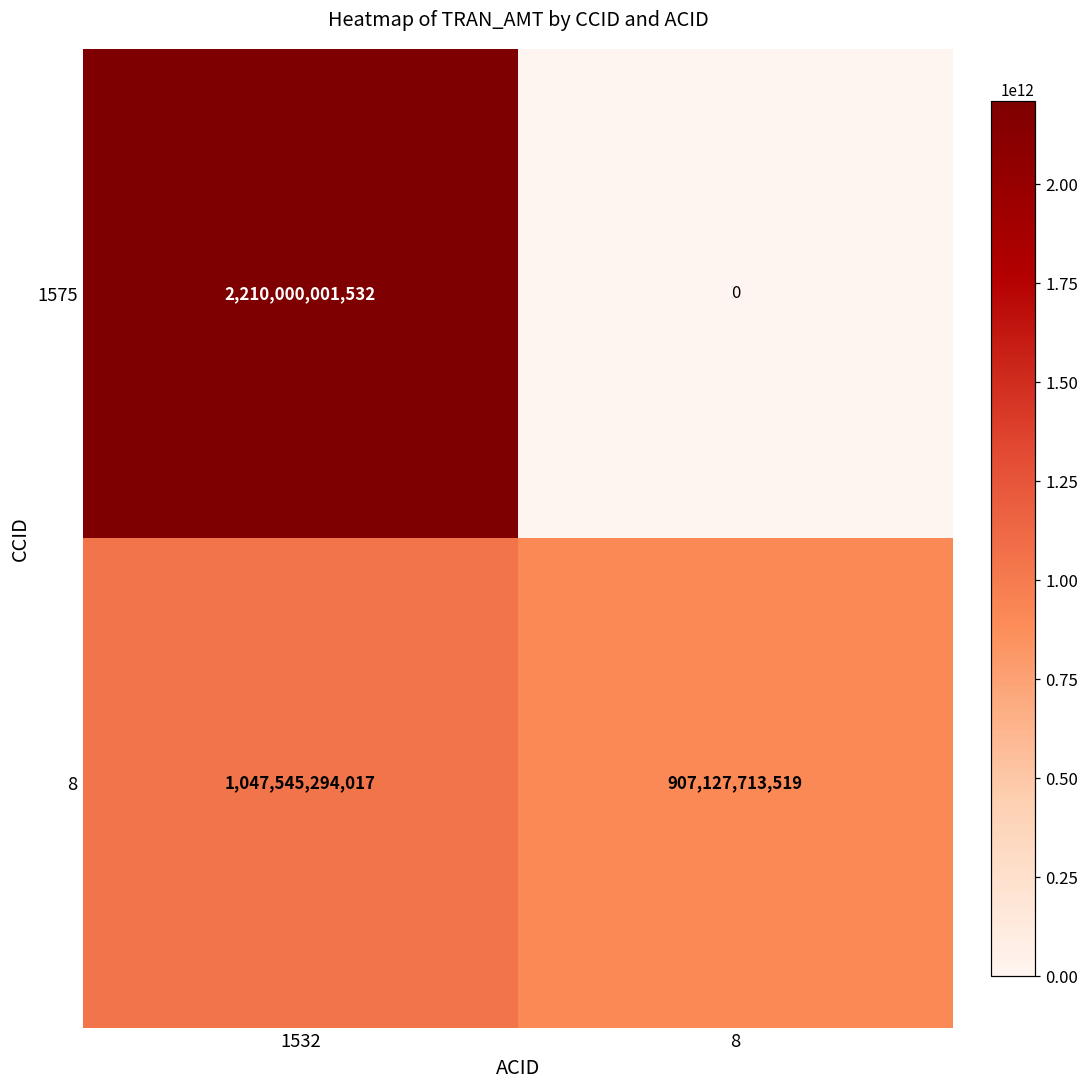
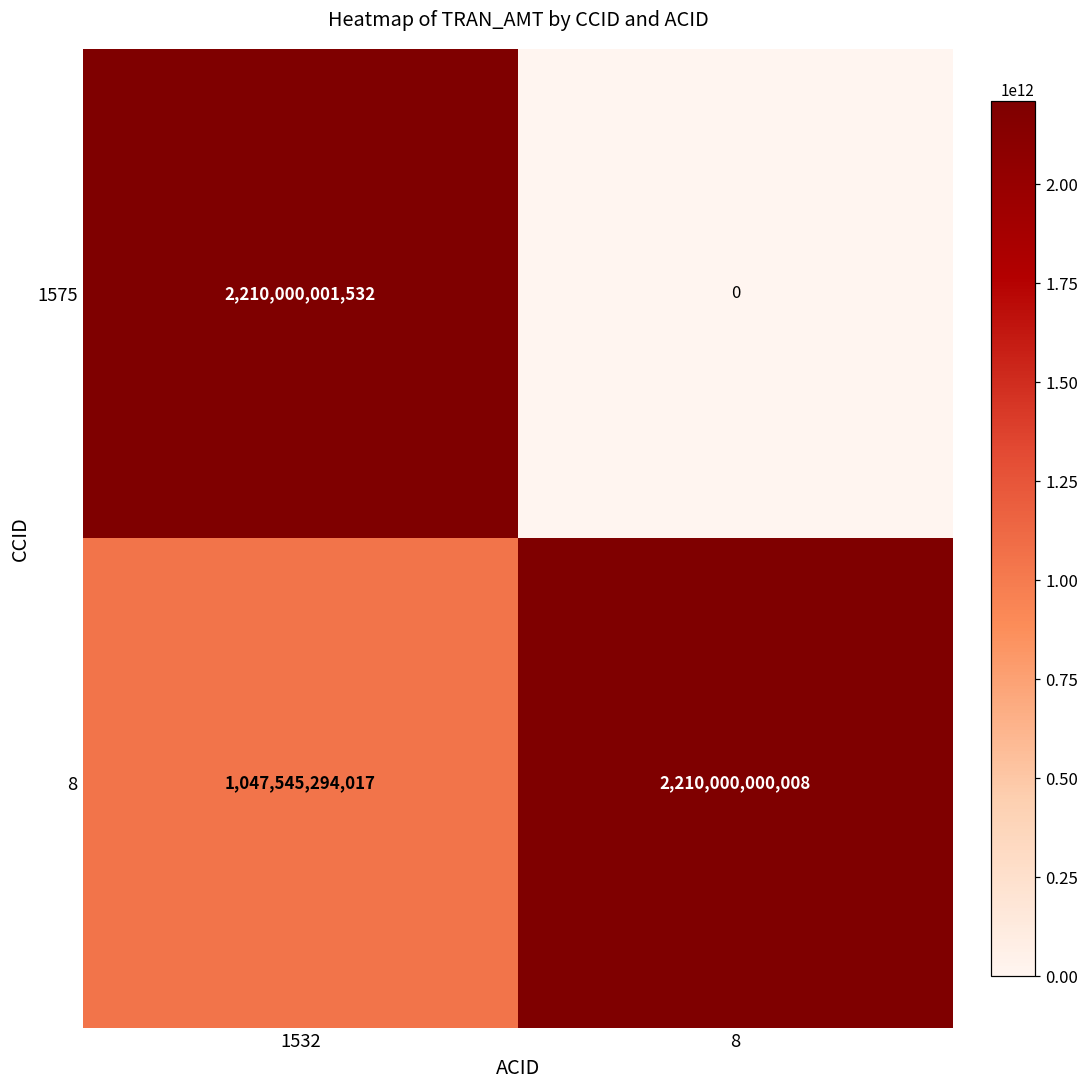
8, 8: 907,127,713,519 -> 2,210,000,000,008
